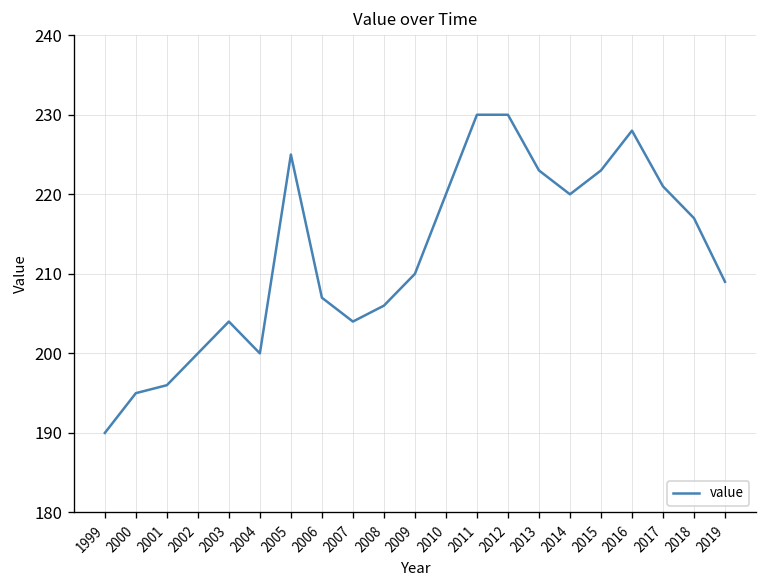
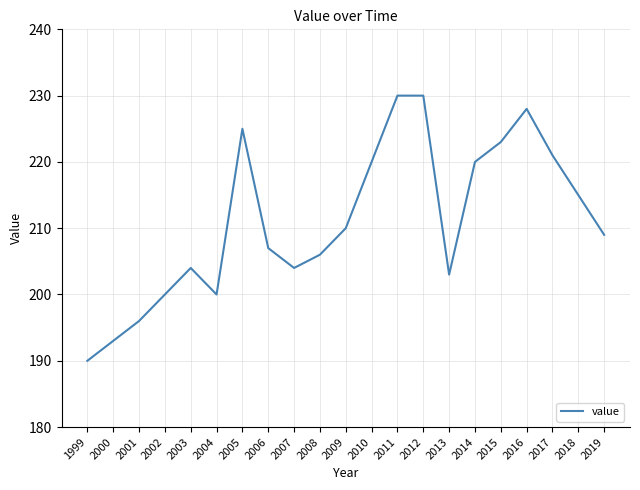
2000: 195 -> 193
2013: 223 -> 203
2018: 217 -> 215
